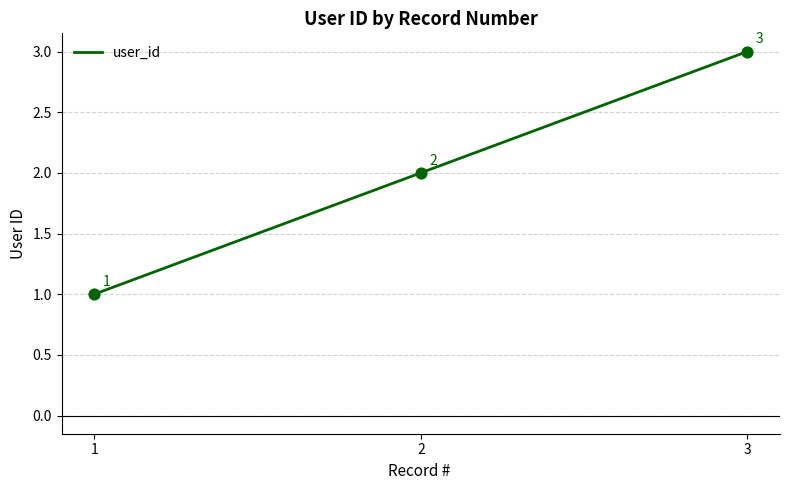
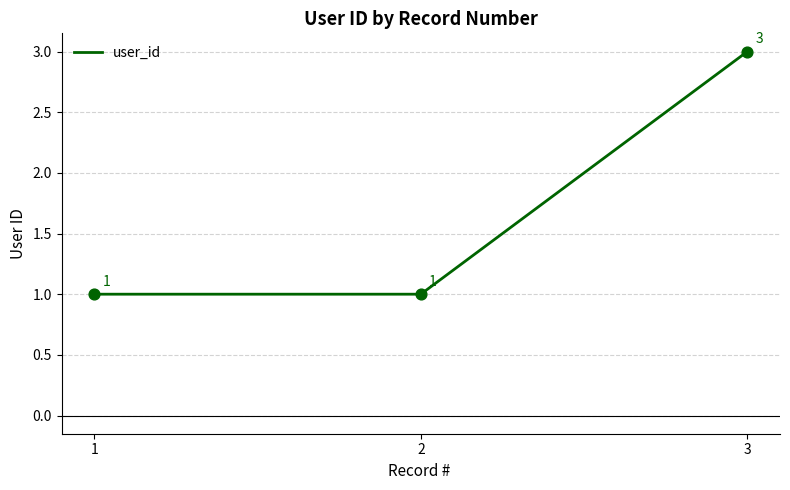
2: 2 -> 1
